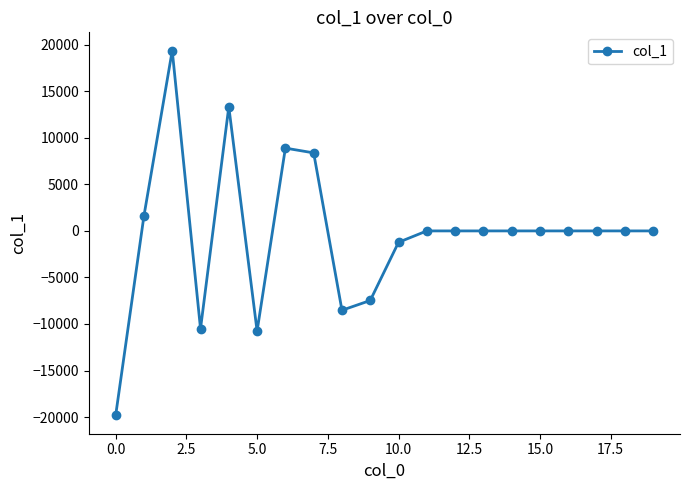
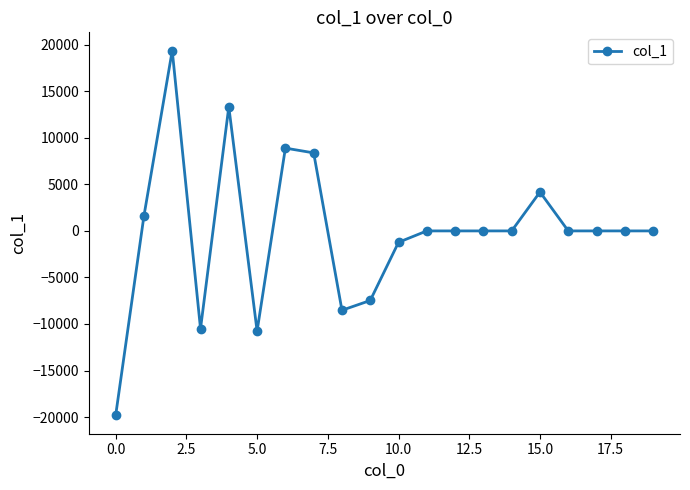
15.0: 0 -> 4000
